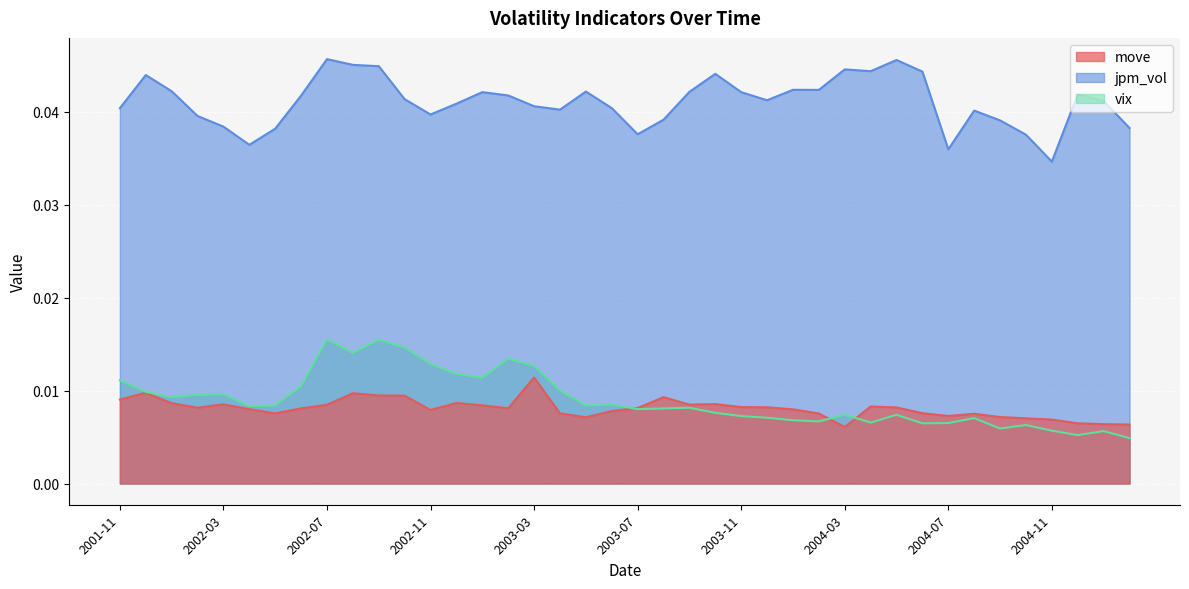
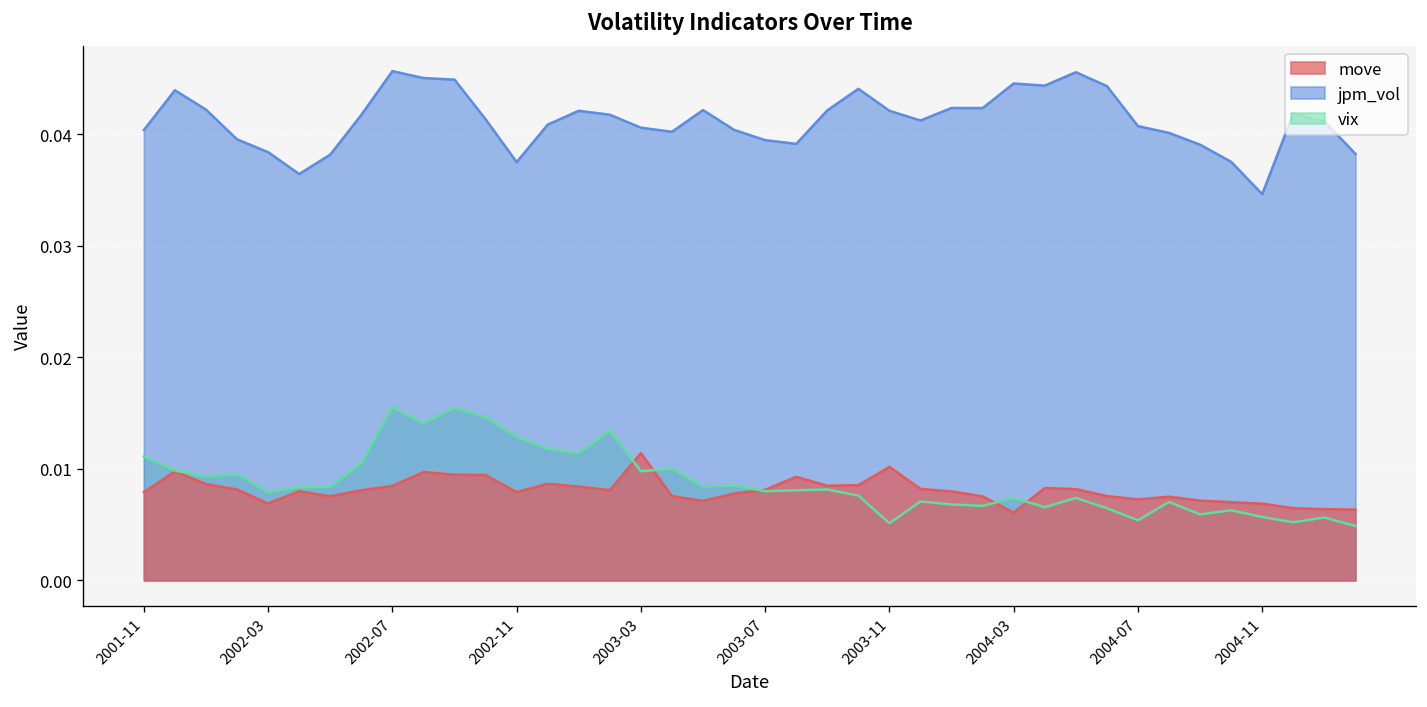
move, 2001-11: 0.009 -> 0.008
move, 2002-03: 0.009 -> 0.007
vix, 2002-03: 0.010 -> 0.008
jpm_vol, 2002-11: 0.040 -> 0.037
vix, 2003-03: 0.013 -> 0.010
jpm_vol, 2003-07: 0.038 -> 0.039
move, 2003-11: 0.008 -> 0.010
vix, 2003-11: 0.007 -> 0.005
jpm_vol, 2004-07: 0.036 -> 0.041
vix, 2004-07: 0.007 -> 0.005
